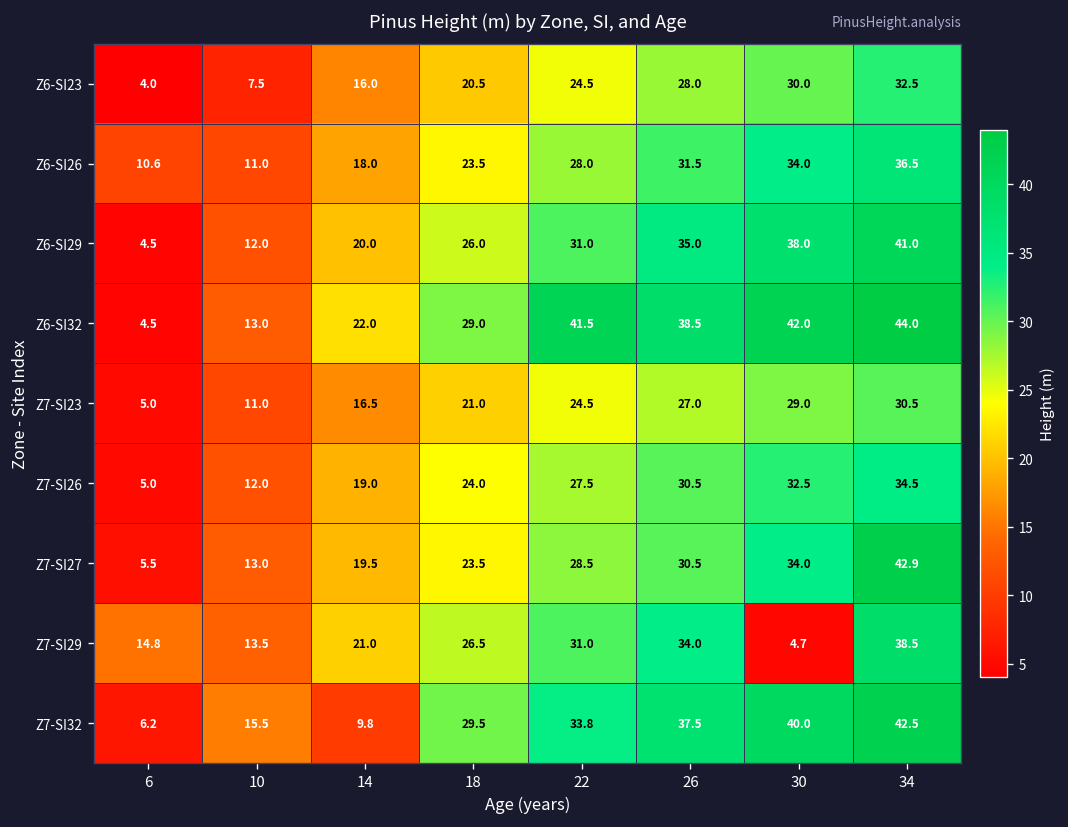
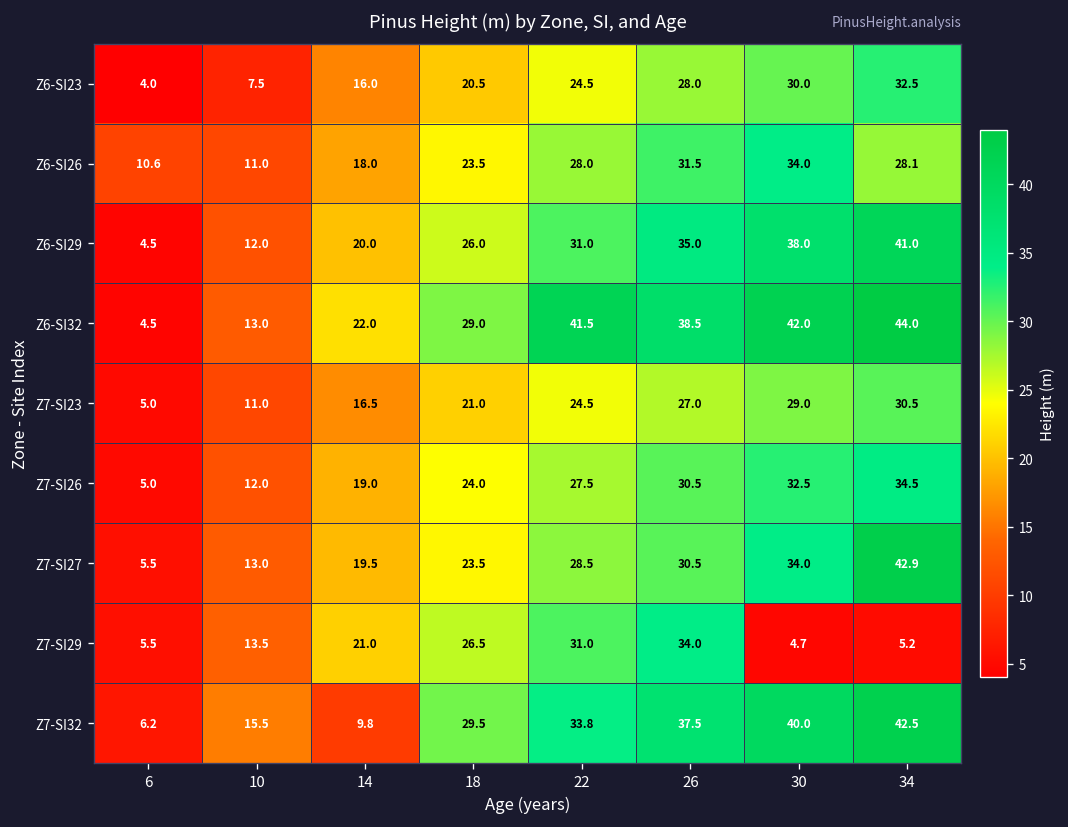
Z6-SI26, 34: 36.5 -> 28.1
Z7-SI29, 6: 14.8 -> 5.5
Z7-SI29, 34: 38.5 -> 5.2
